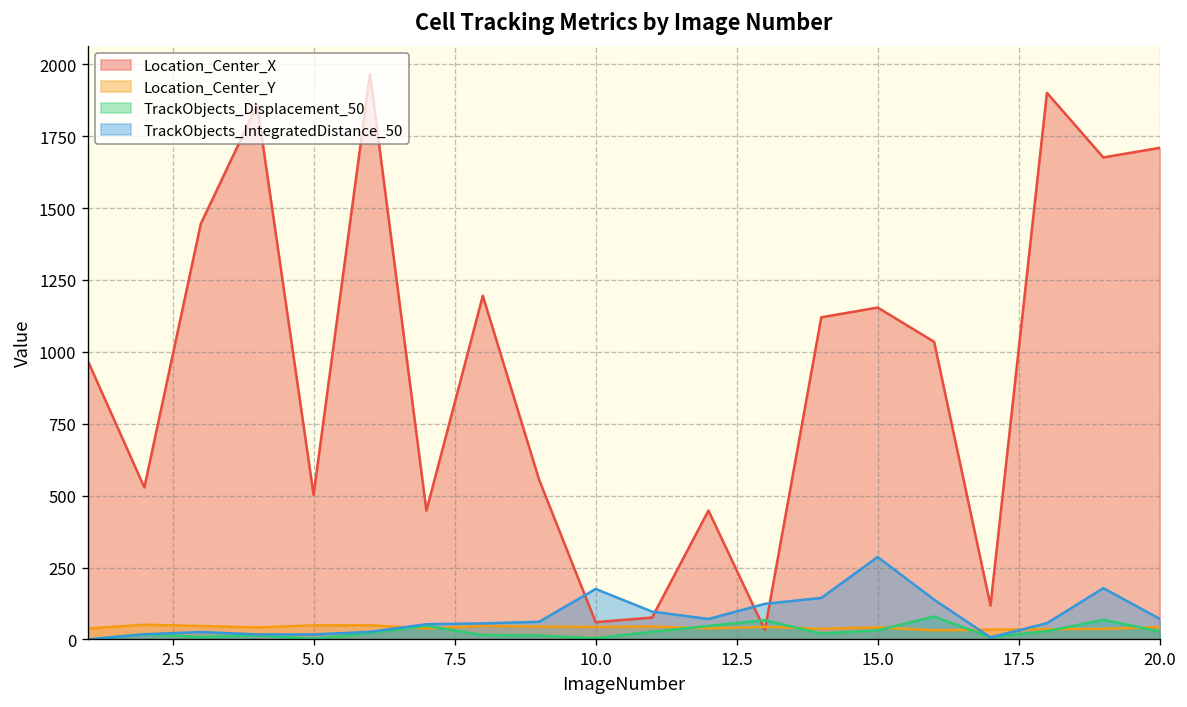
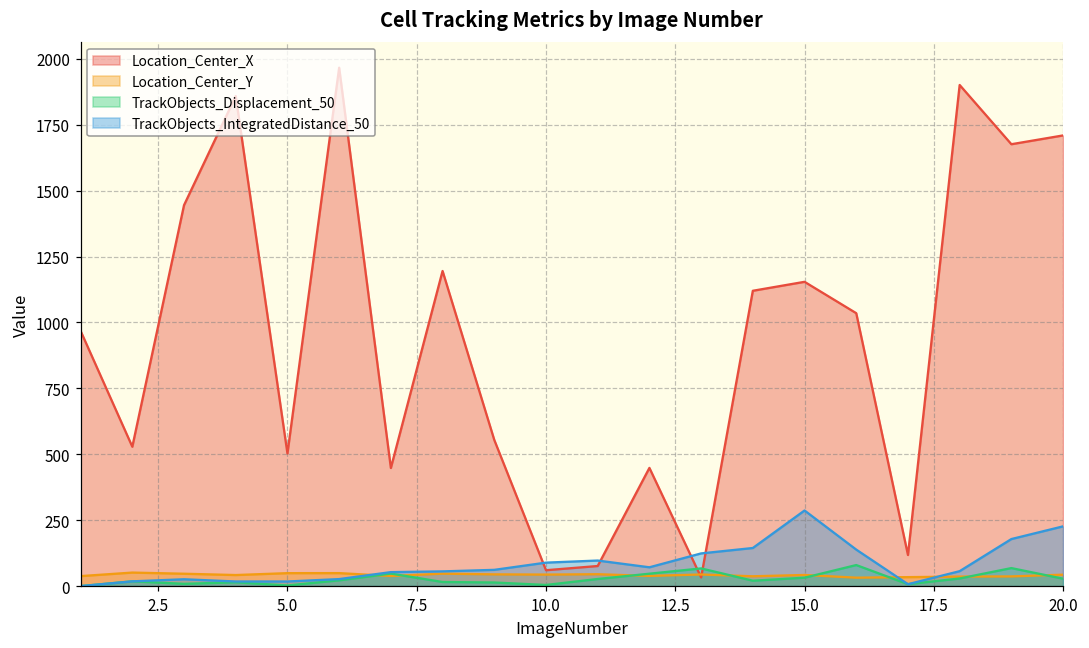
TrackObjects_IntegratedDistance_50, 10.0: 180 -> 90
TrackObjects_IntegratedDistance_50, 20.0: 70 -> 230
